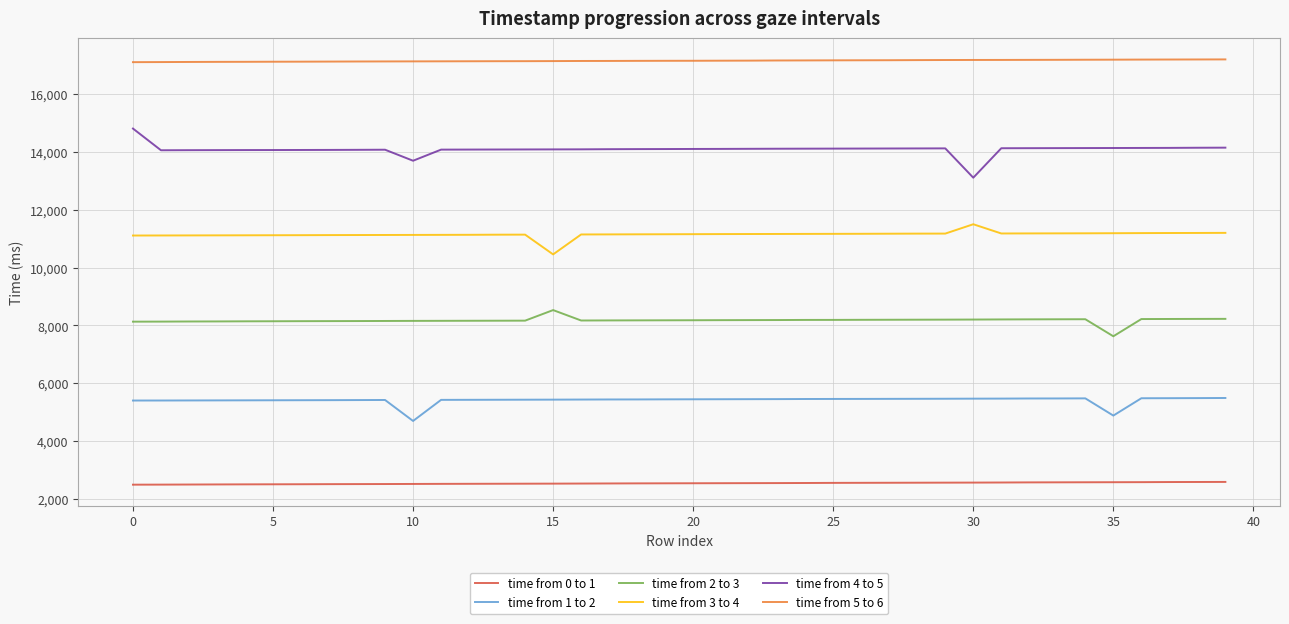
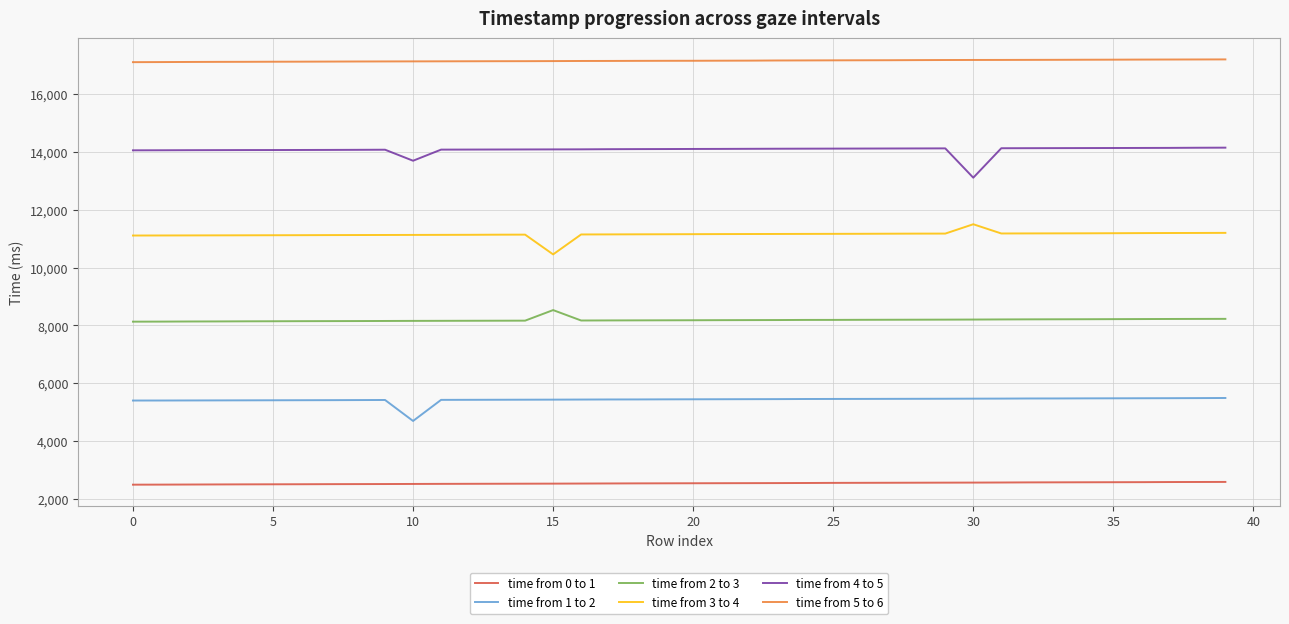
time from 4 to 5, 0: 14,800 -> 14,100
time from 1 to 2, 35: 4,900 -> 5,500
time from 2 to 3, 35: 7,600 -> 8,200
